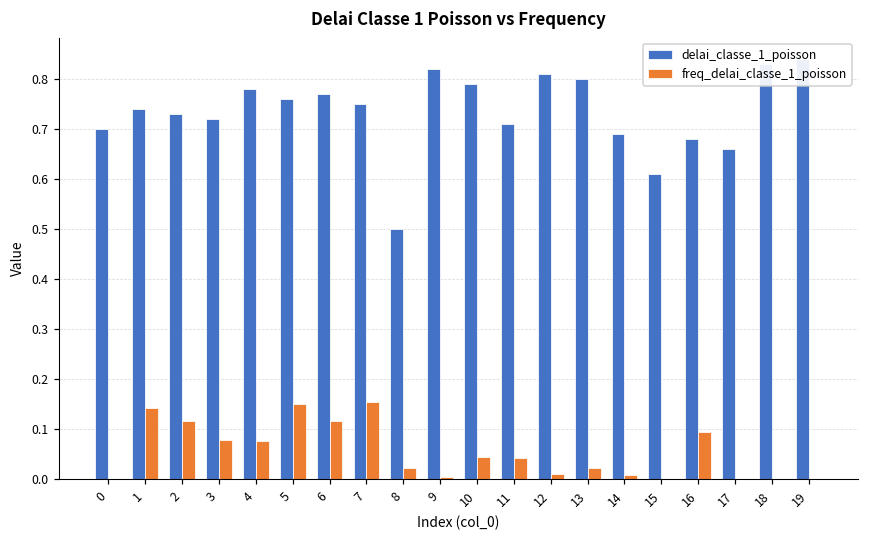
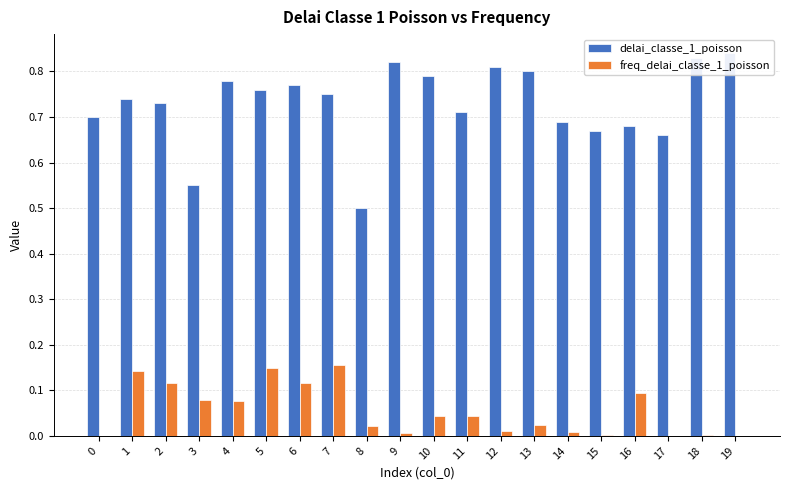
delai_classe_1_poisson, 3: 0.72 -> 0.55
delai_classe_1_poisson, 15: 0.61 -> 0.67
